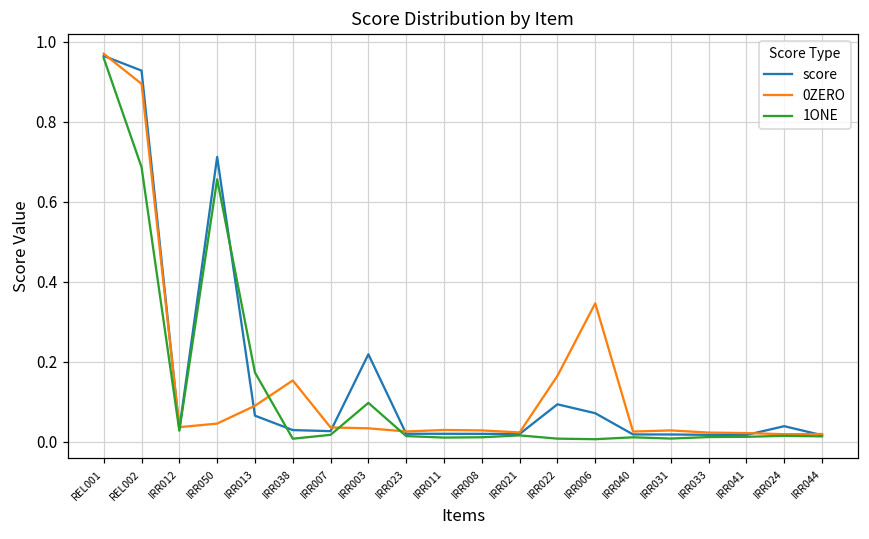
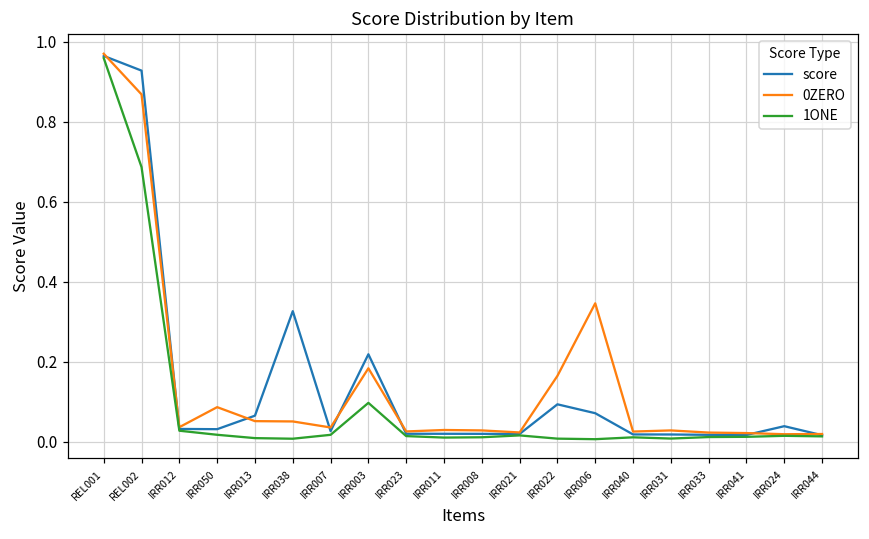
0ZERO, REL002: 0.89 -> 0.87
score, IRR050: 0.71 -> 0.03
0ZERO, IRR050: 0.04 -> 0.09
1ONE, IRR050: 0.66 -> 0.02
0ZERO, IRR013: 0.09 -> 0.05
1ONE, IRR013: 0.17 -> 0.01
score, IRR038: 0.03 -> 0.33
0ZERO, IRR038: 0.15 -> 0.05
0ZERO, IRR003: 0.03 -> 0.18
